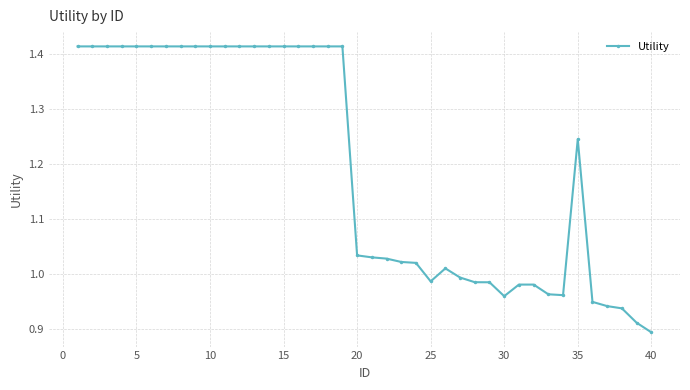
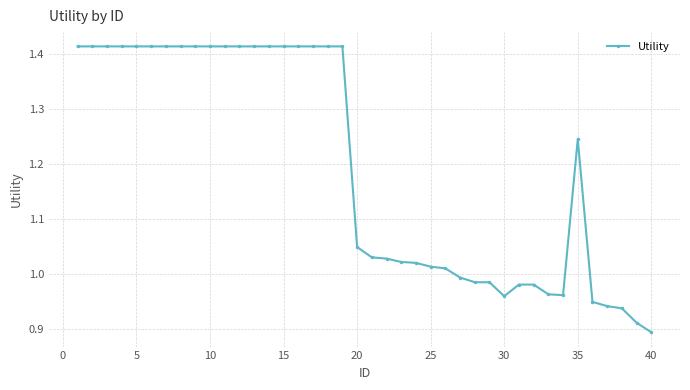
20: 1.03 -> 1.05
25: 0.99 -> 1.01
